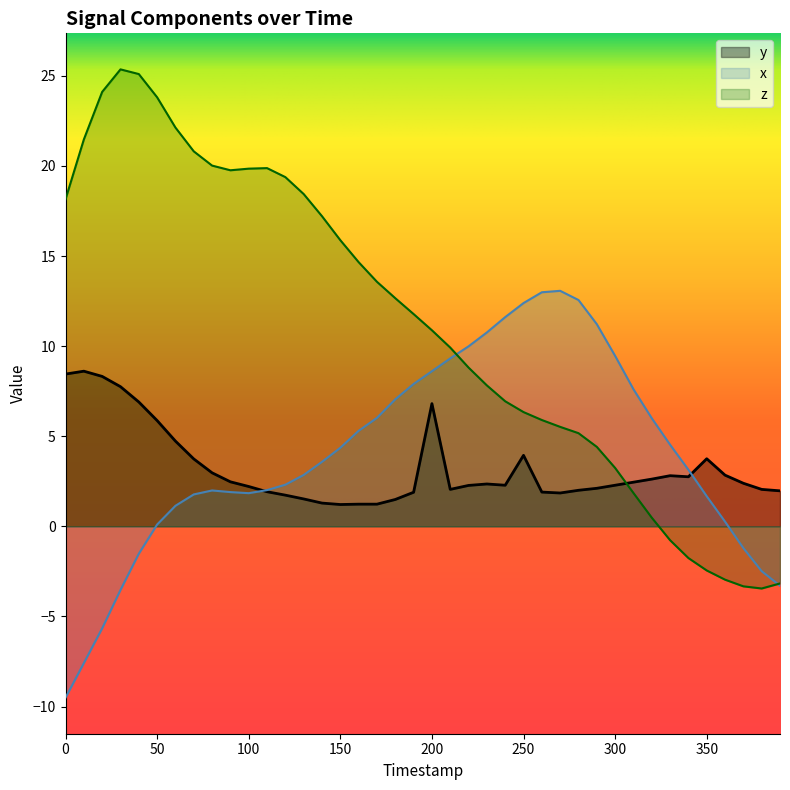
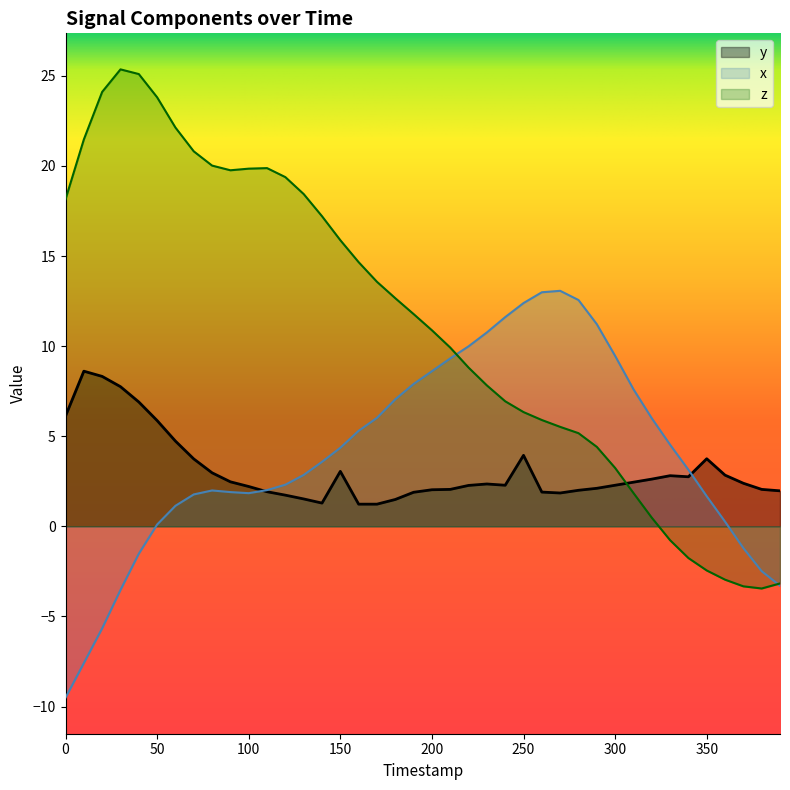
y, 0: 8.5 -> 6.1
y, 150: 1.2 -> 3.1
y, 200: 6.8 -> 2.0
